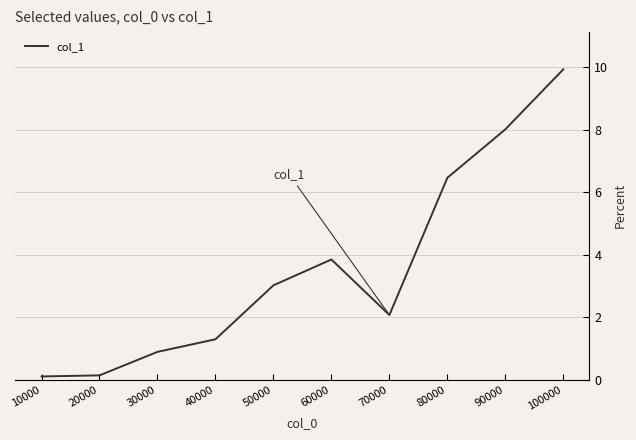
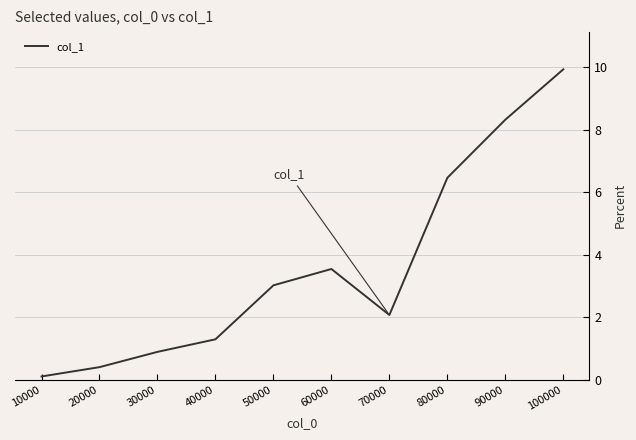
20000: 0.1 -> 0.4
60000: 3.8 -> 3.5
90000: 8.0 -> 8.3
